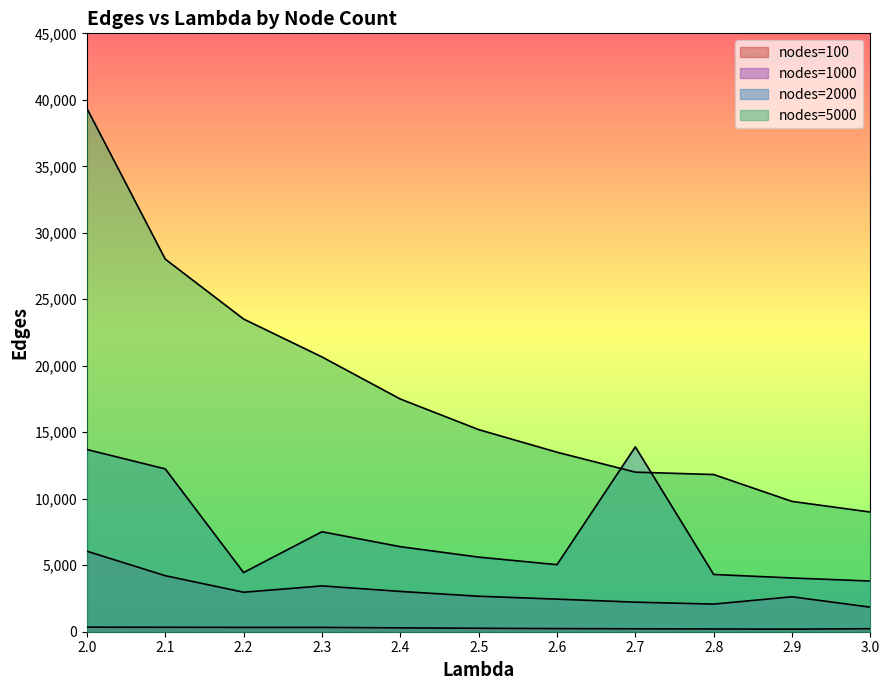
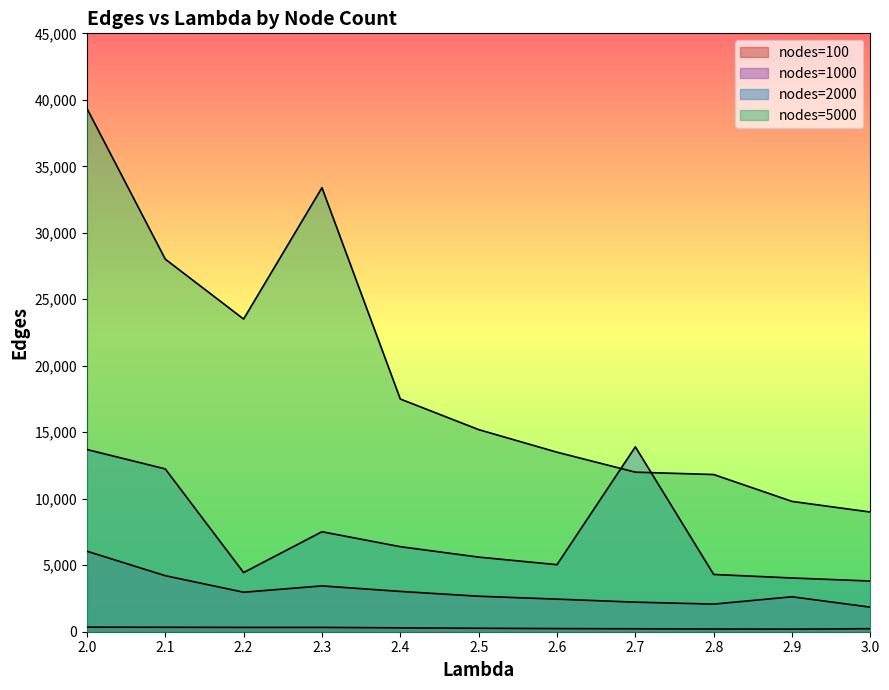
nodes=5000, 2.3: 20,700 -> 33,400
